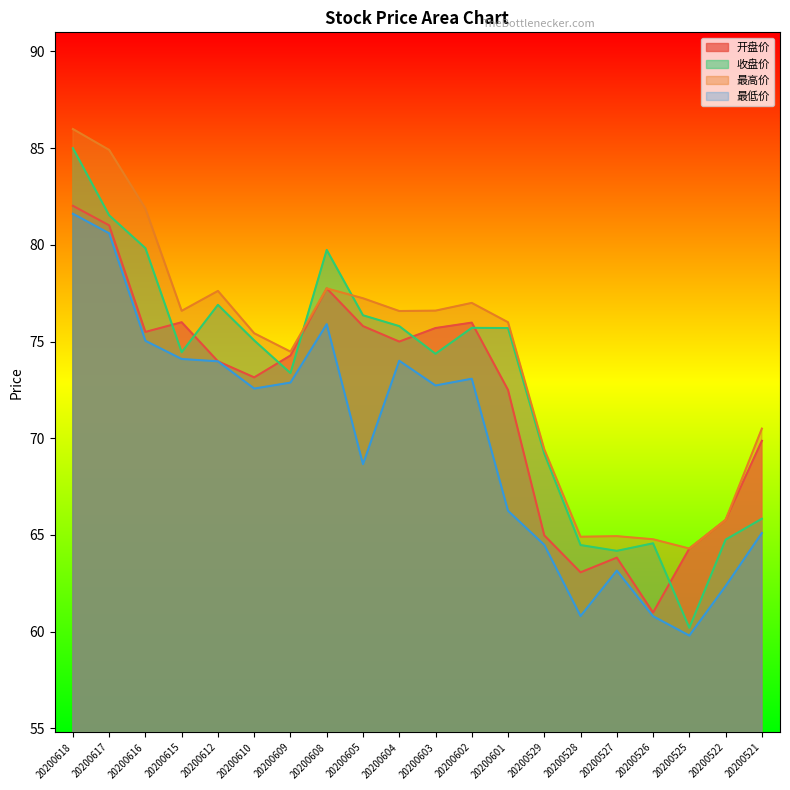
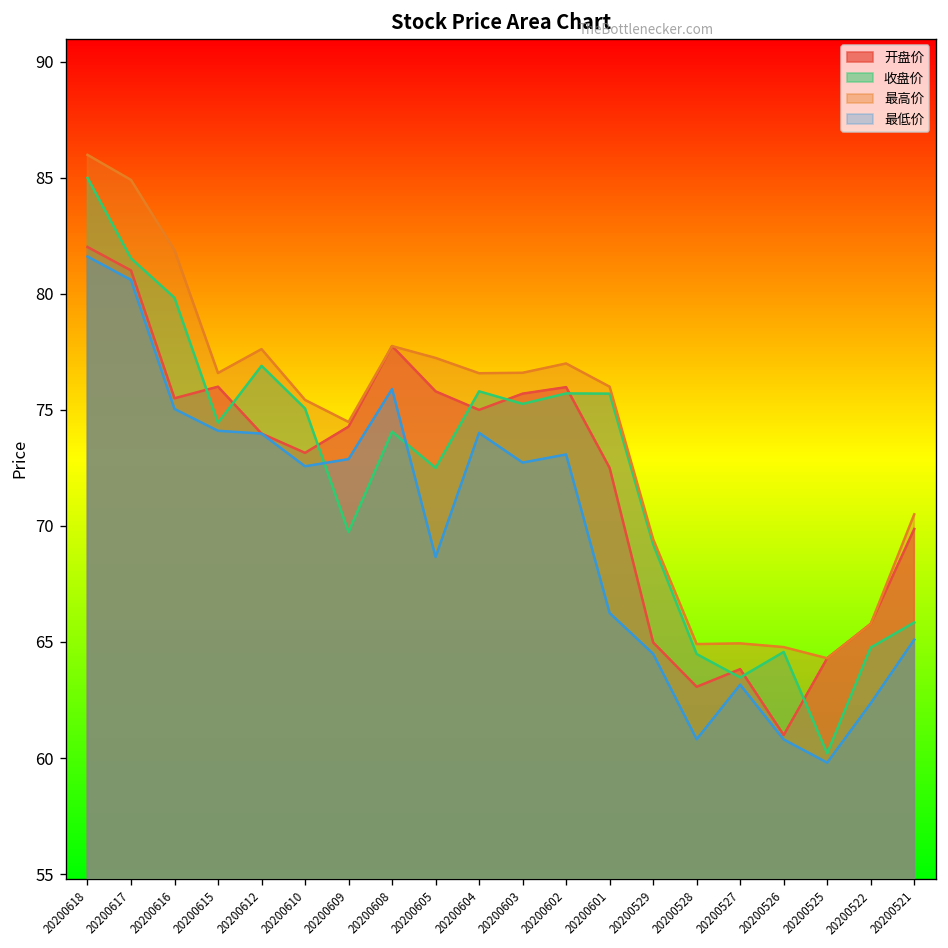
收盘价, 20200609: 73.4 -> 69.7
收盘价, 20200608: 79.7 -> 74.1
收盘价, 20200605: 76.4 -> 72.5
收盘价, 20200603: 74.4 -> 75.3
收盘价, 20200527: 64.2 -> 63.5
